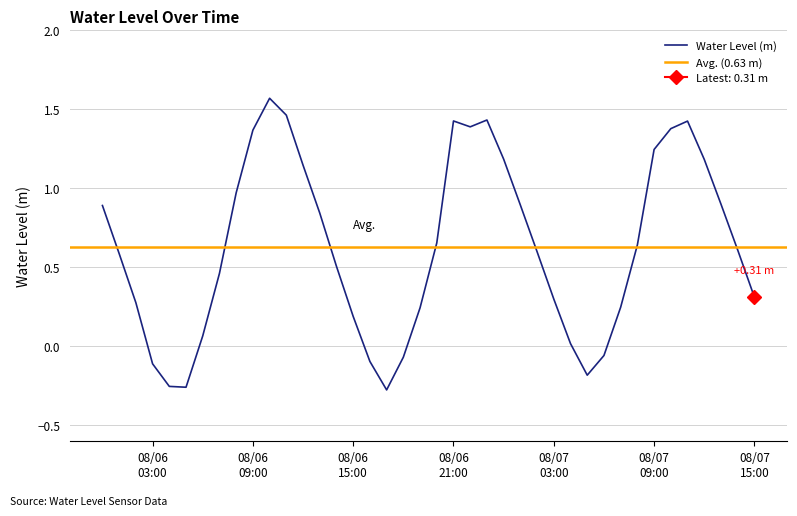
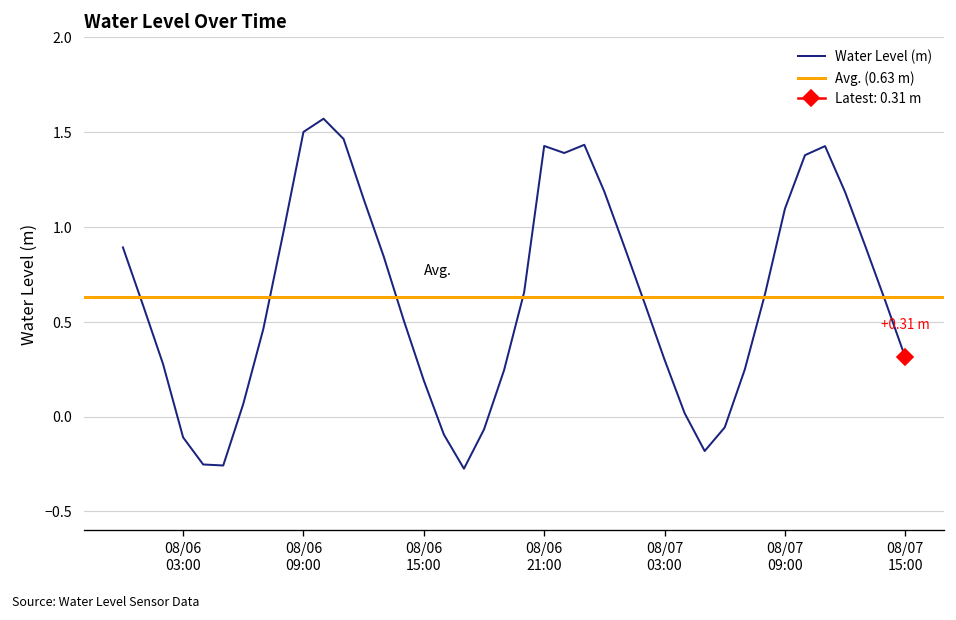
Water Level (m), 08/06 09:00: 1.37 -> 1.50
Water Level (m), 08/07 09:00: 1.25 -> 1.10
